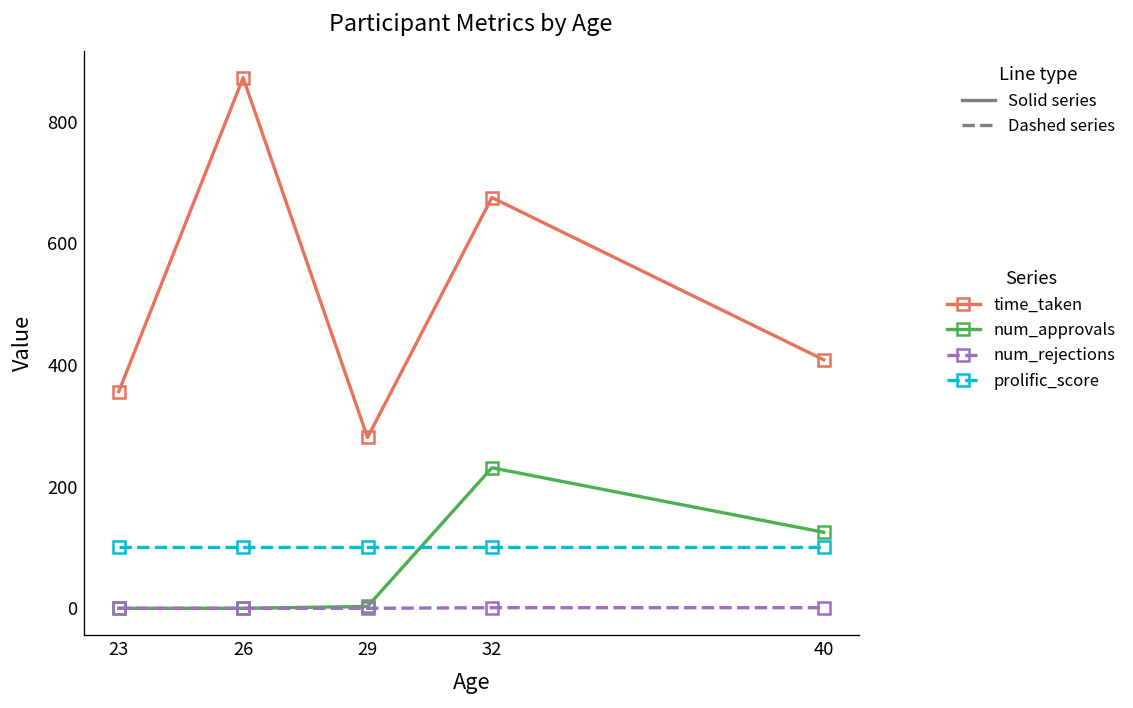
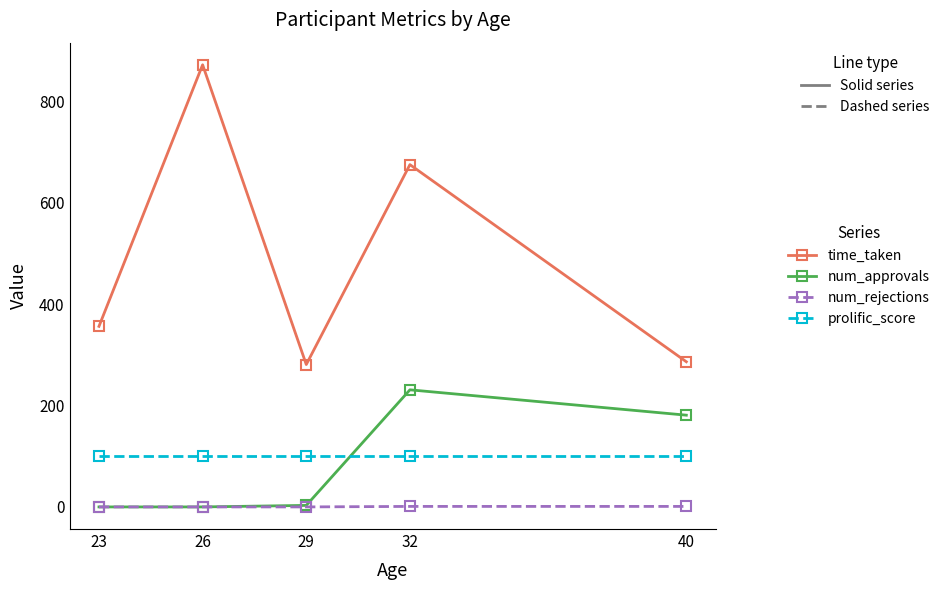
time_taken, 40: 410 -> 290
num_approvals, 40: 130 -> 180
